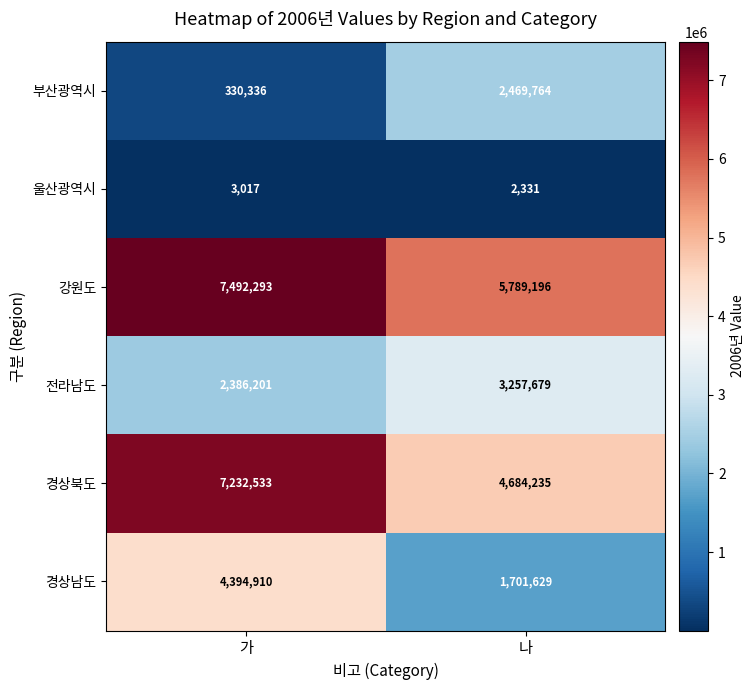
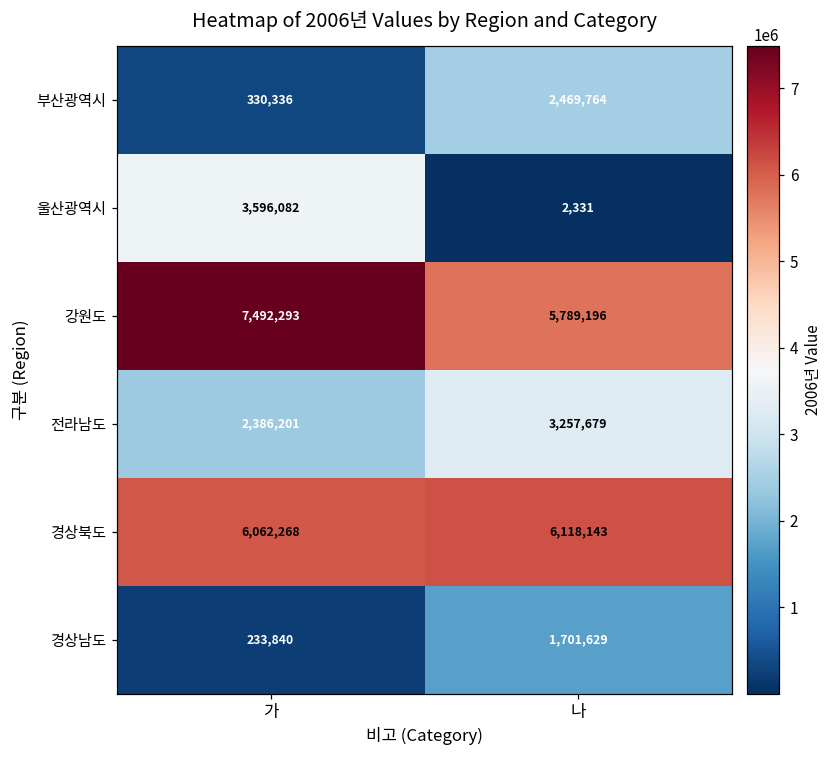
울산광역시, 가: 3,017 -> 3,596,082
경상북도, 가: 7,232,533 -> 6,062,268
경상북도, 나: 4,684,235 -> 6,118,143
경상남도, 가: 4,394,910 -> 233,840
